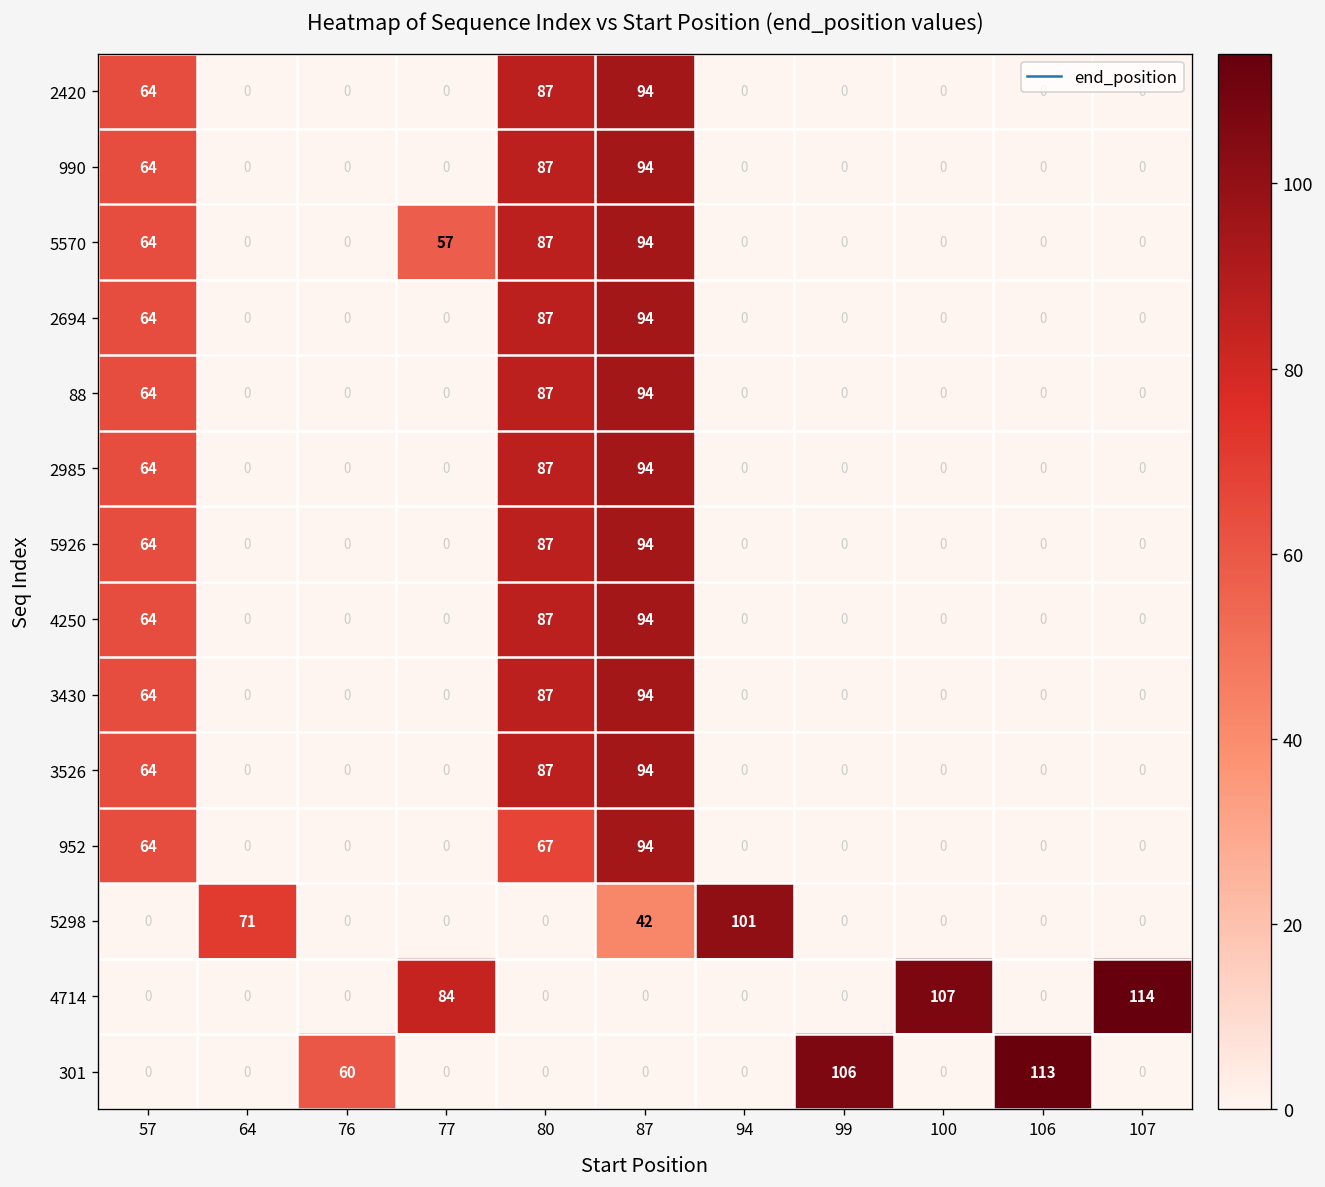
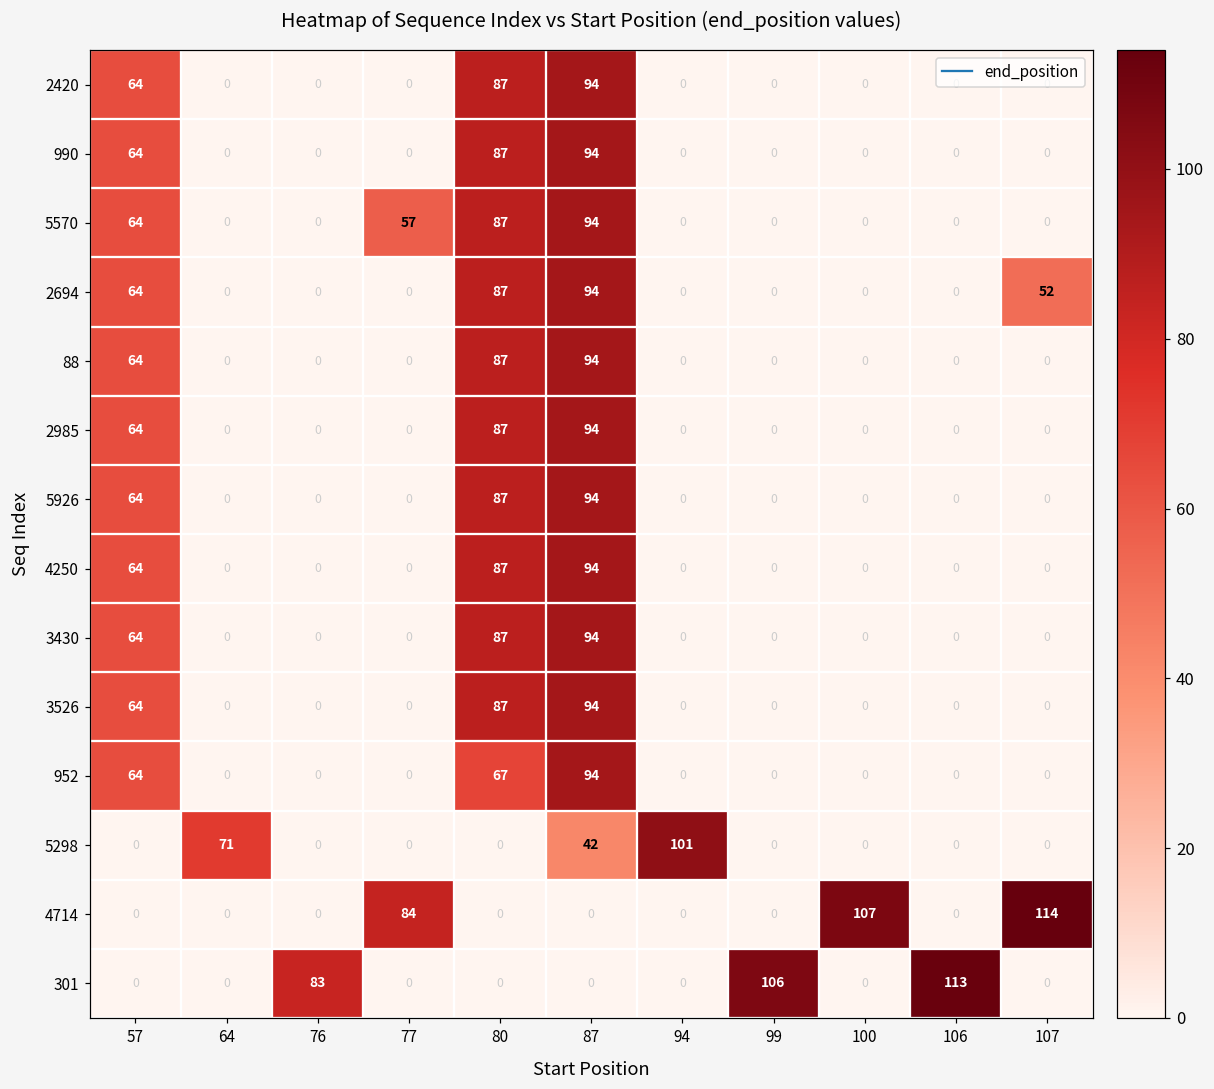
2694, 107: 0 -> 52
301, 76: 60 -> 83
